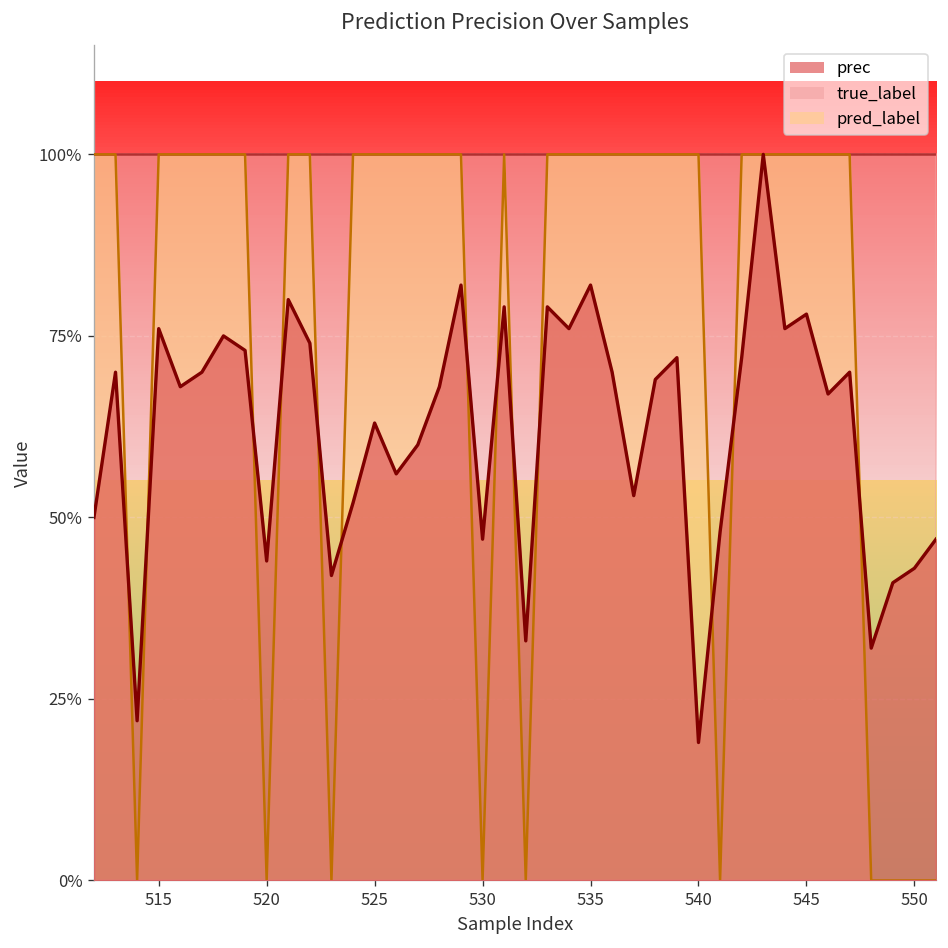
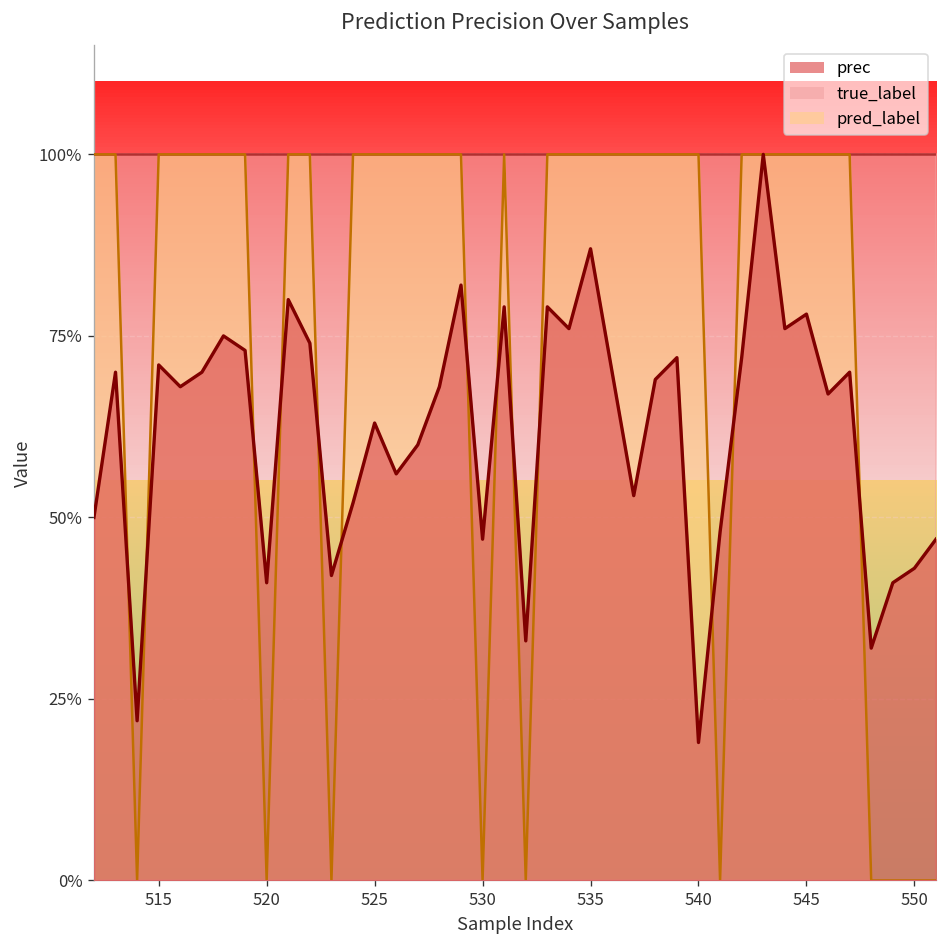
prec, 515: 76% -> 71%
prec, 520: 44% -> 41%
prec, 535: 82% -> 87%
